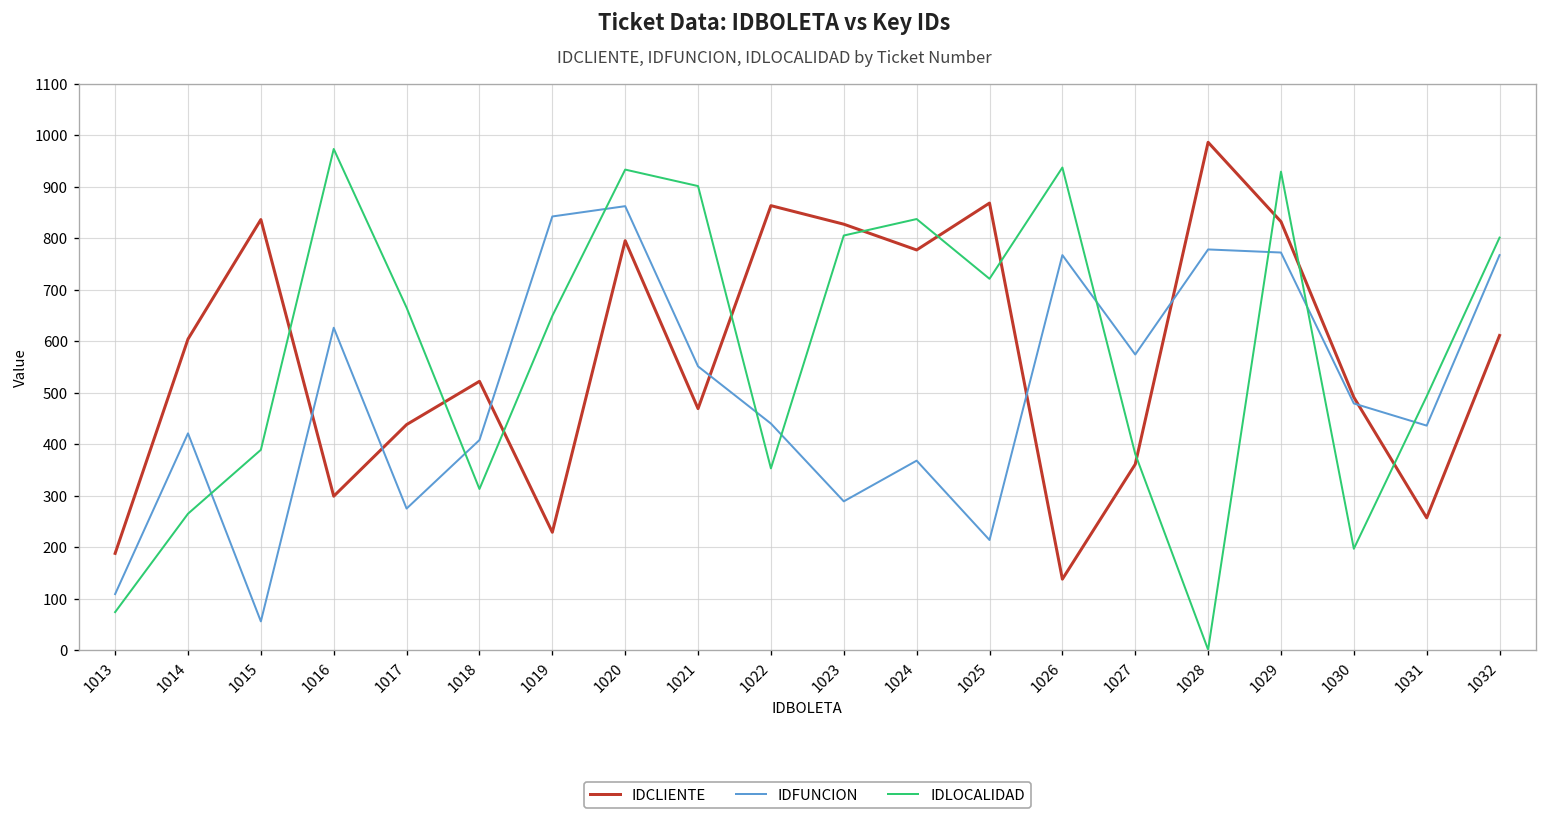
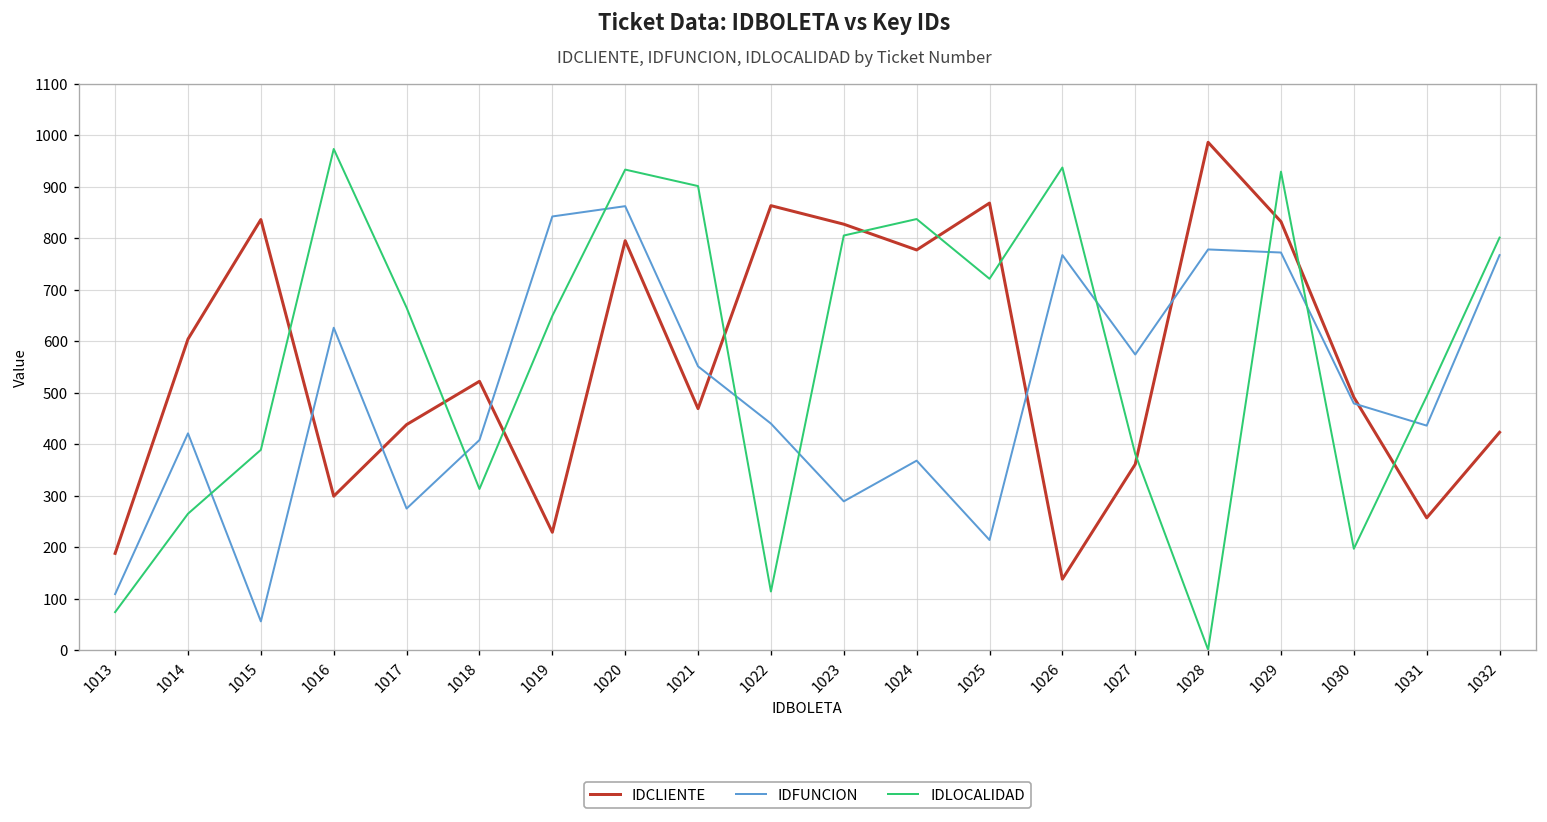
IDLOCALIDAD, 1022: 350 -> 110
IDCLIENTE, 1032: 610 -> 420
